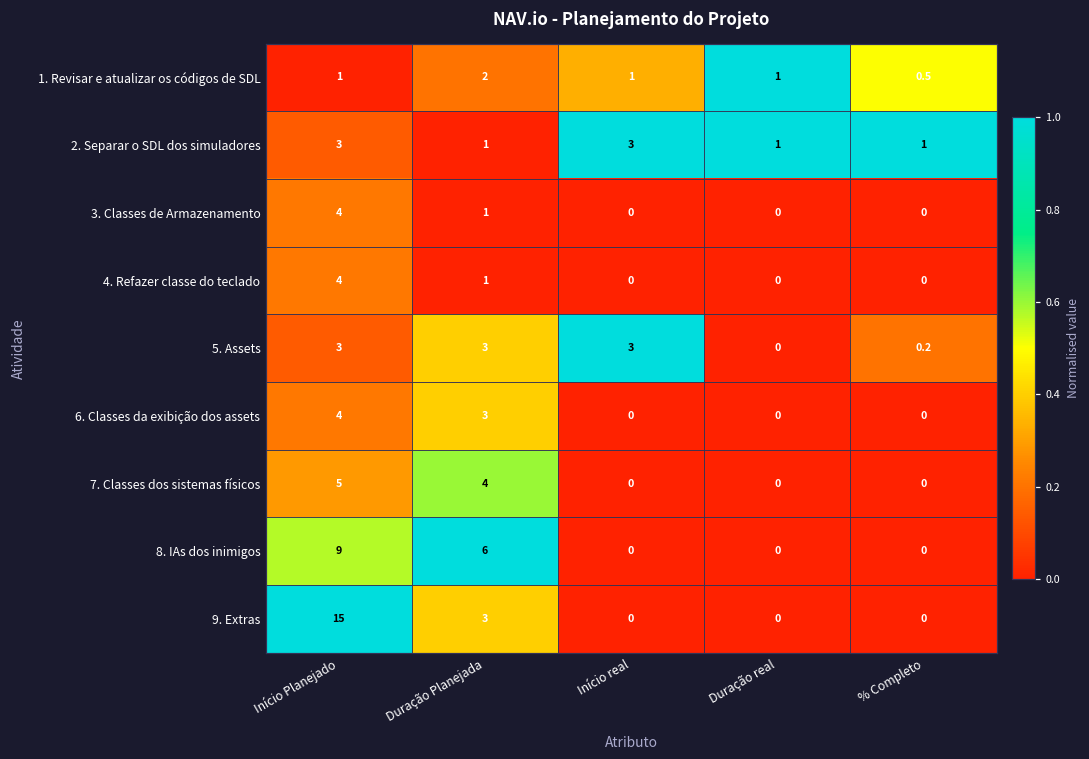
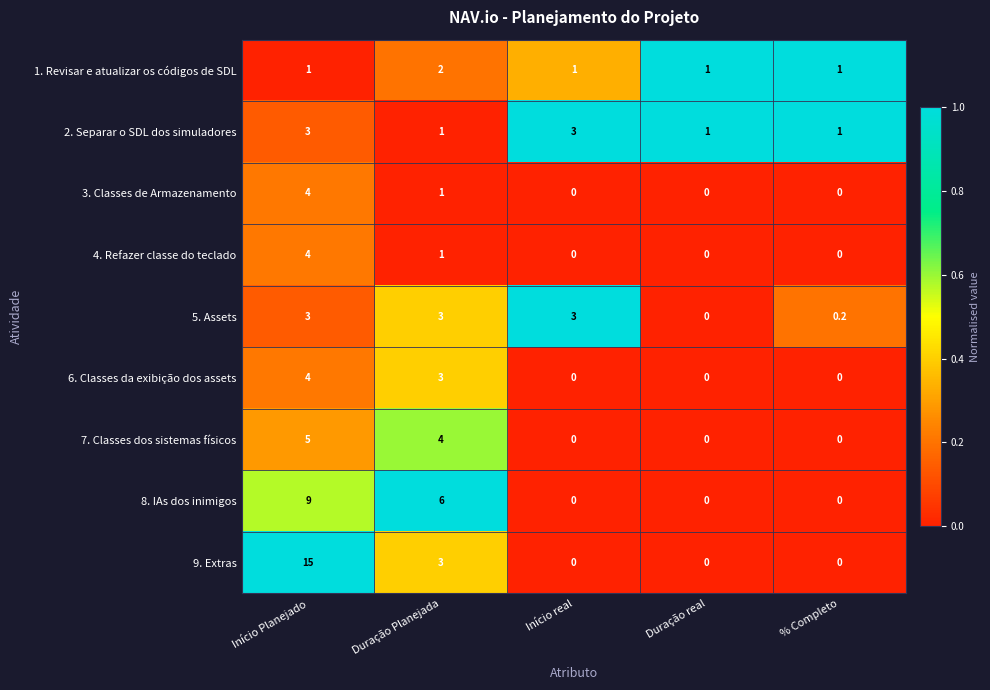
1. Revisar e atualizar os códigos de SDL, % Completo: 0.5 -> 1
